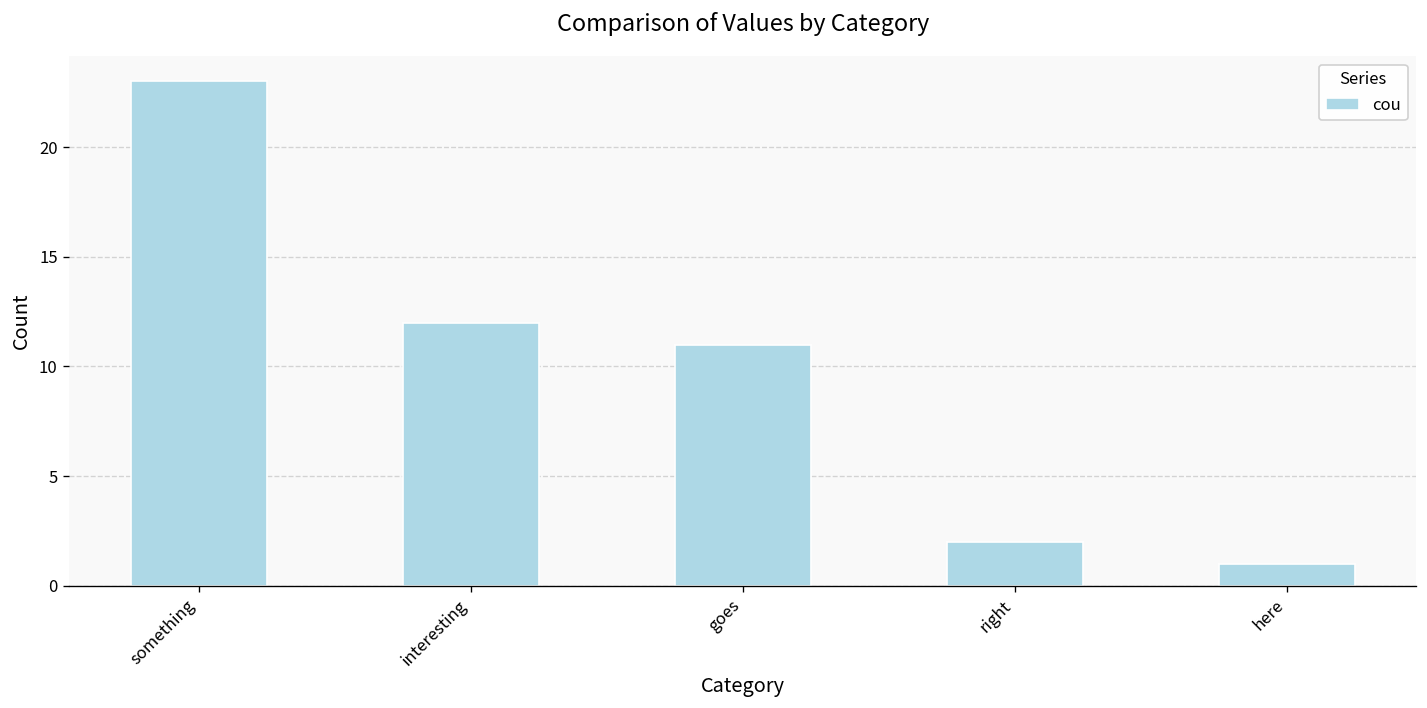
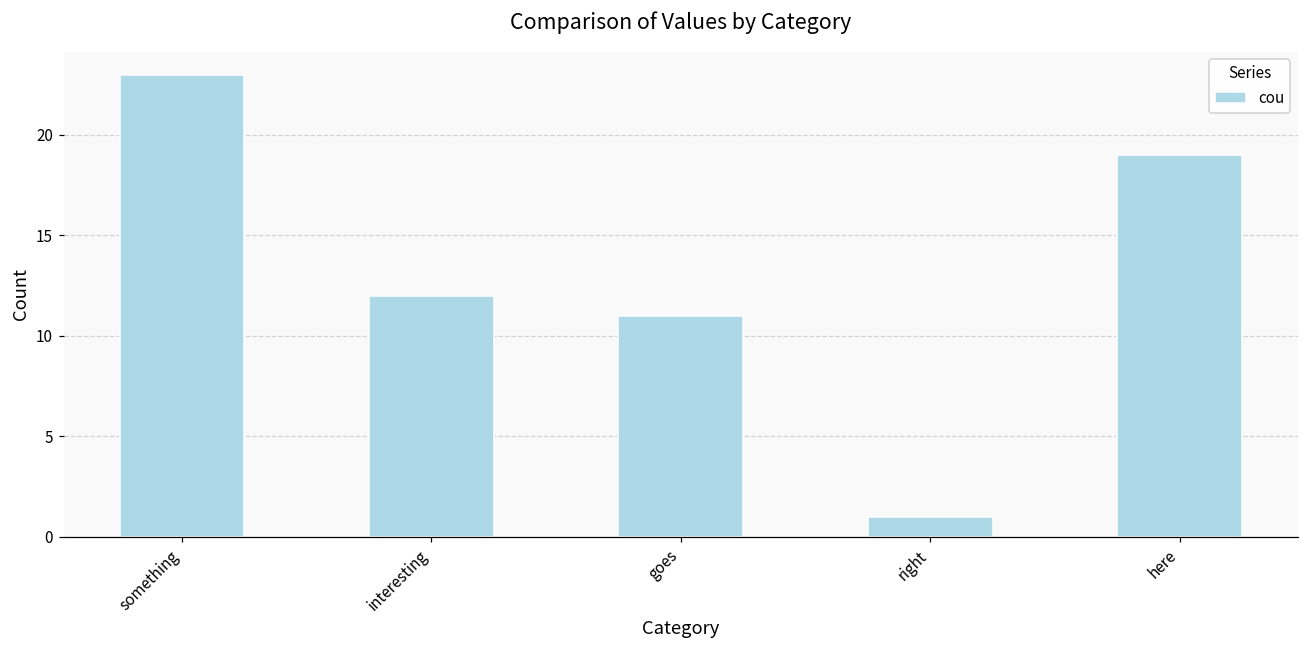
right: 2 -> 1
here: 1 -> 19
